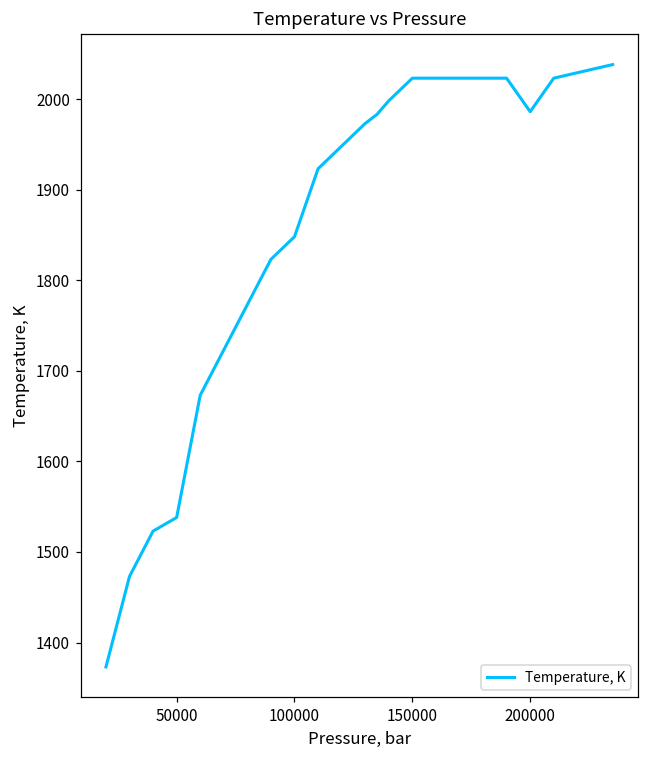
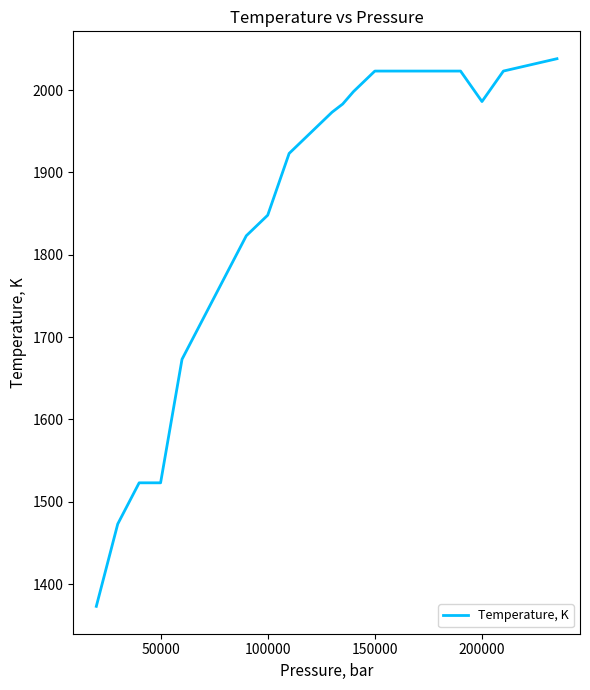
50000: 1540 -> 1520
